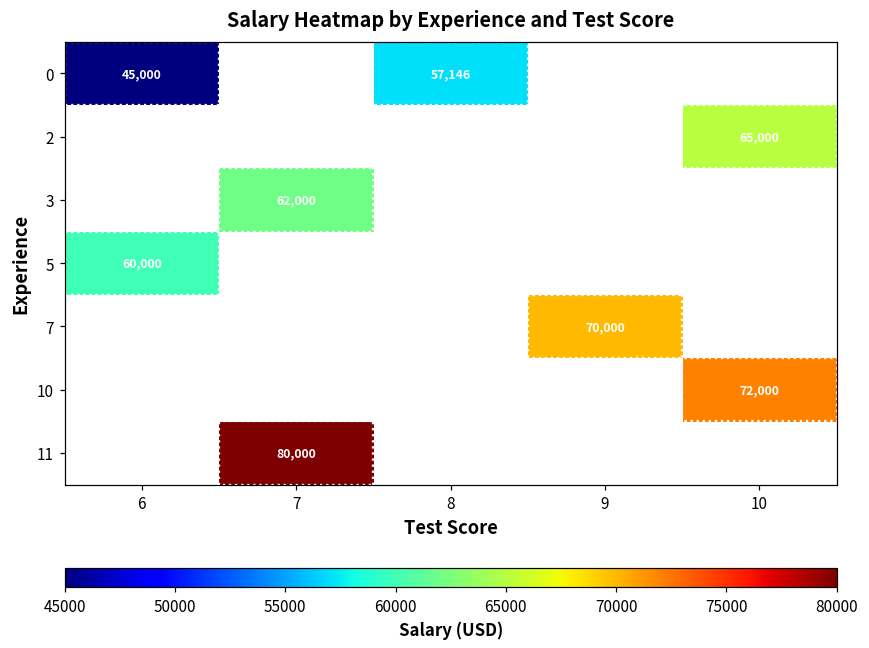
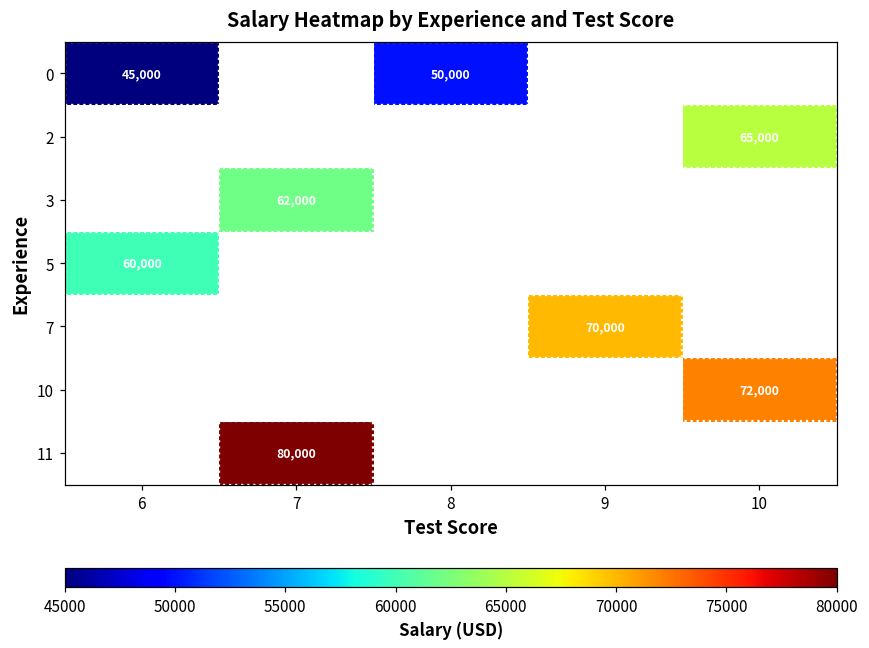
0, 8: 57,146 -> 50,000
